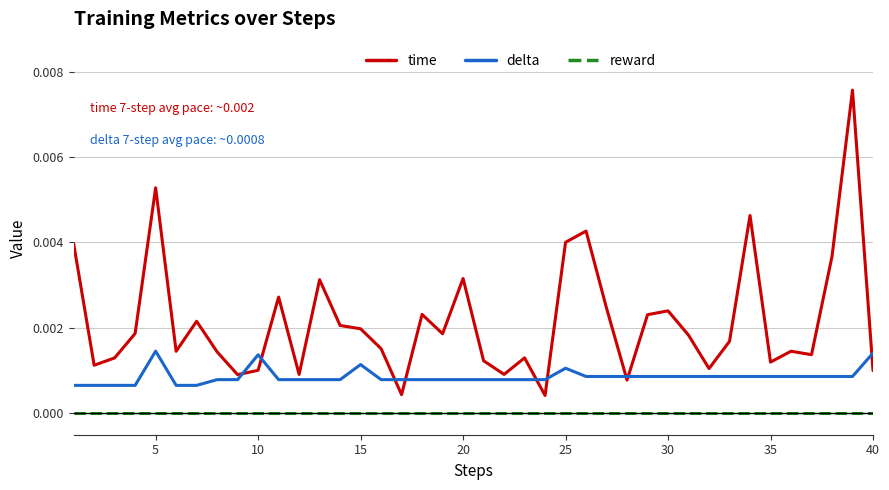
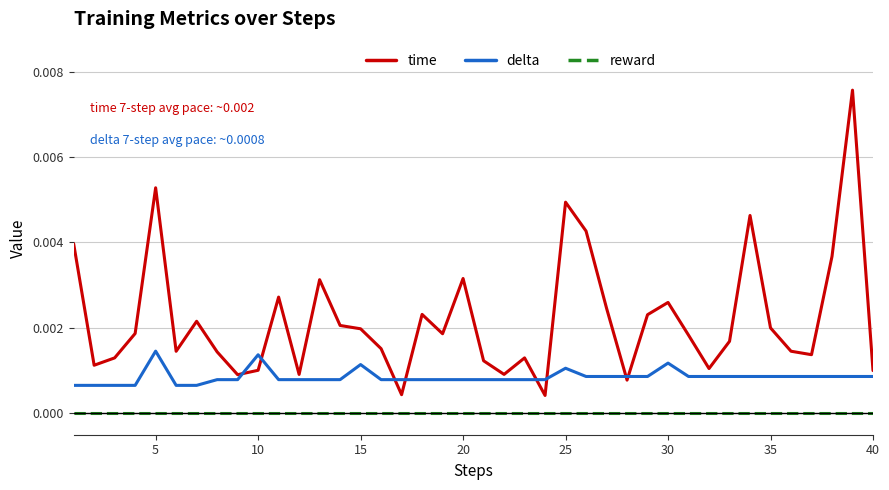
time, 25: 0.0040 -> 0.0049
time, 30: 0.0024 -> 0.0026
delta, 30: 0.0009 -> 0.0012
time, 35: 0.0012 -> 0.0020
delta, 40: 0.0014 -> 0.0009
